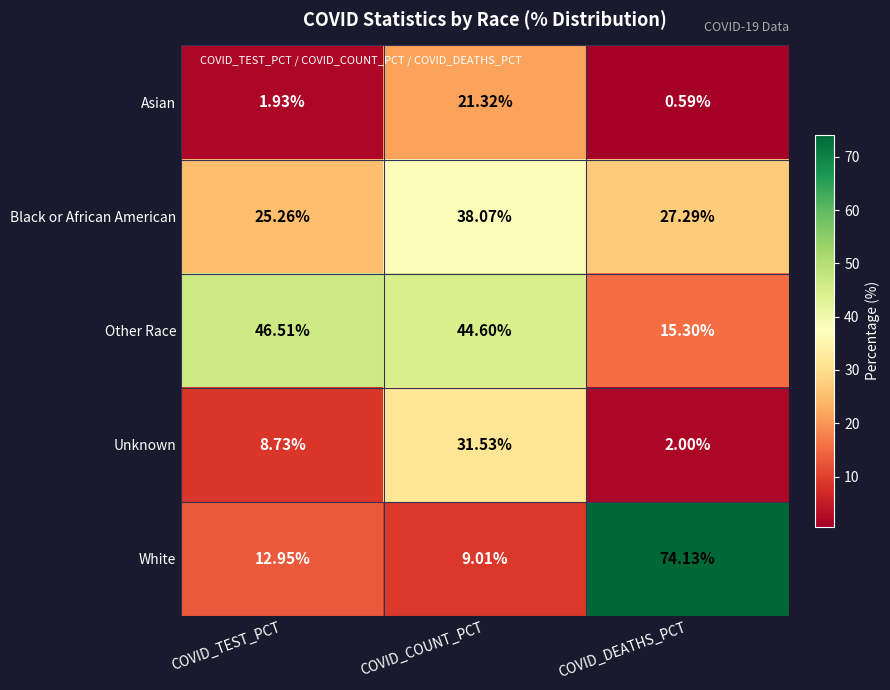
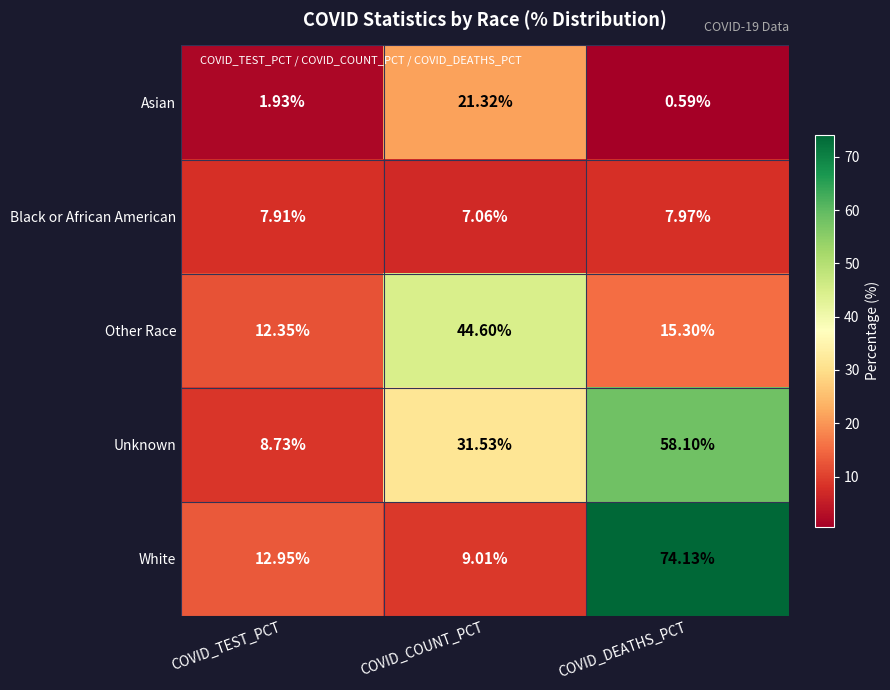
Black or African American, COVID_TEST_PCT: 25.26% -> 7.91%
Black or African American, COVID_COUNT_PCT: 38.07% -> 7.06%
Black or African American, COVID_DEATHS_PCT: 27.29% -> 7.97%
Other Race, COVID_TEST_PCT: 46.51% -> 12.35%
Unknown, COVID_DEATHS_PCT: 2.00% -> 58.10%
